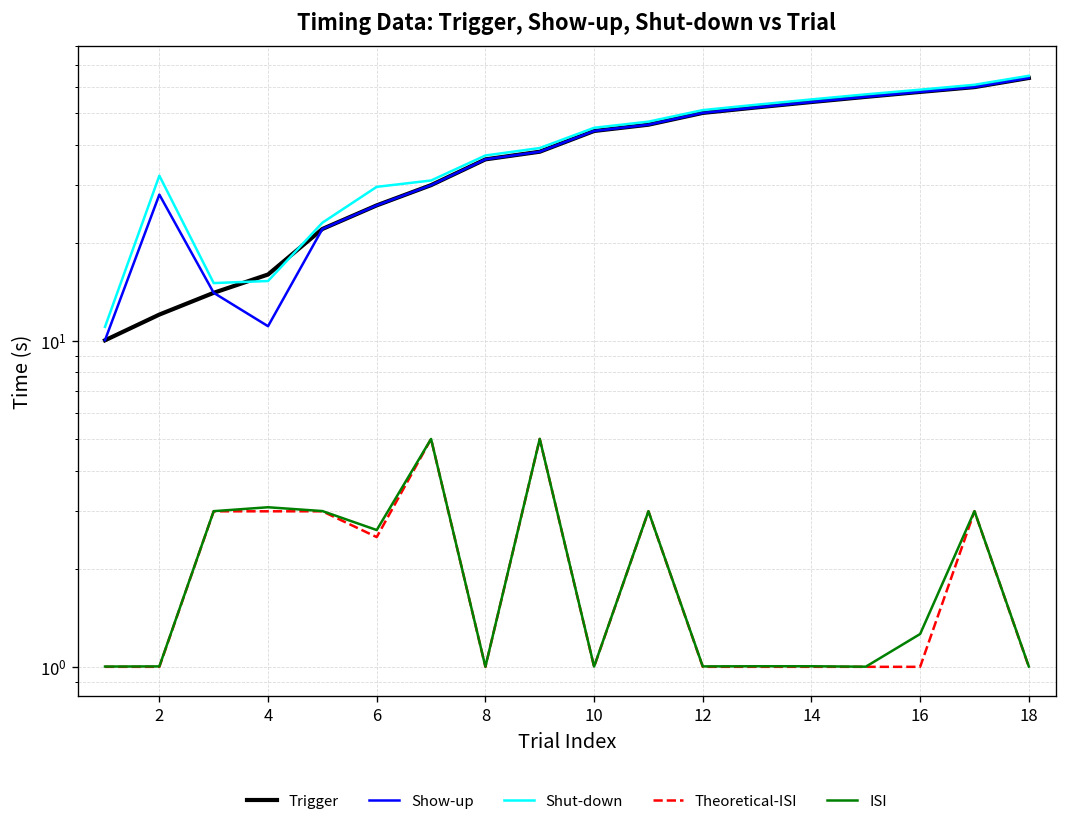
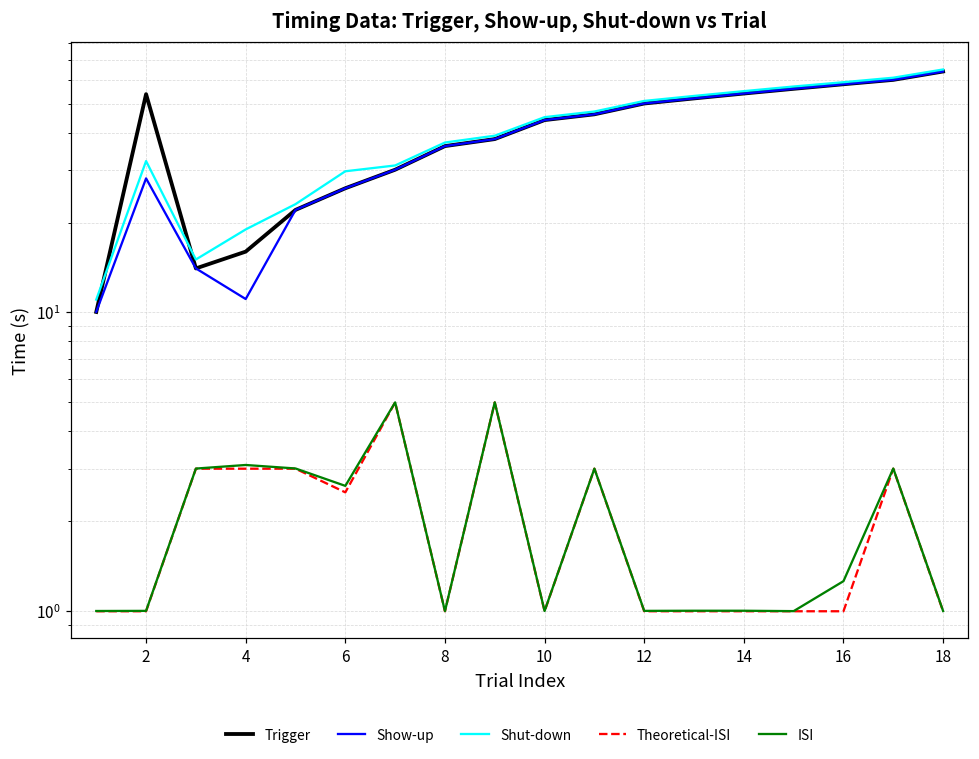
Trigger, 2: 12 -> 54
Shut-down, 4: 15 -> 19
